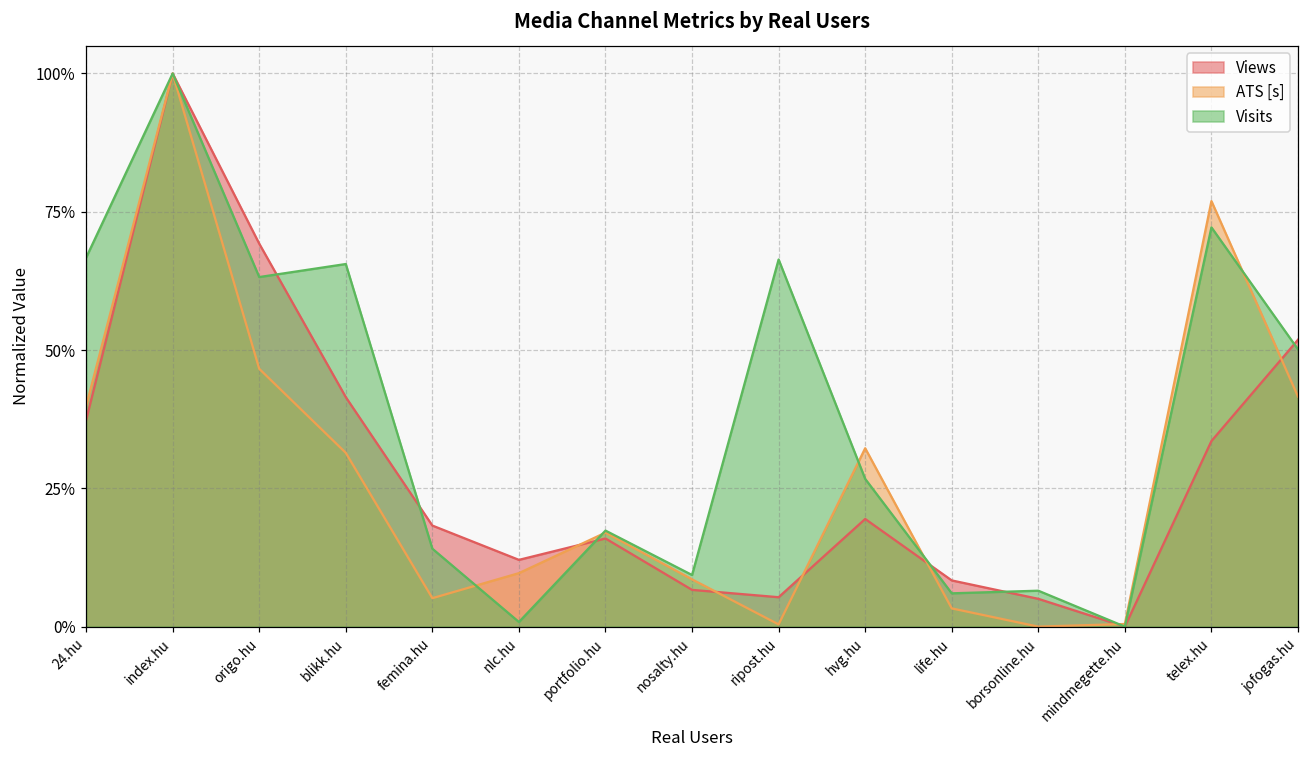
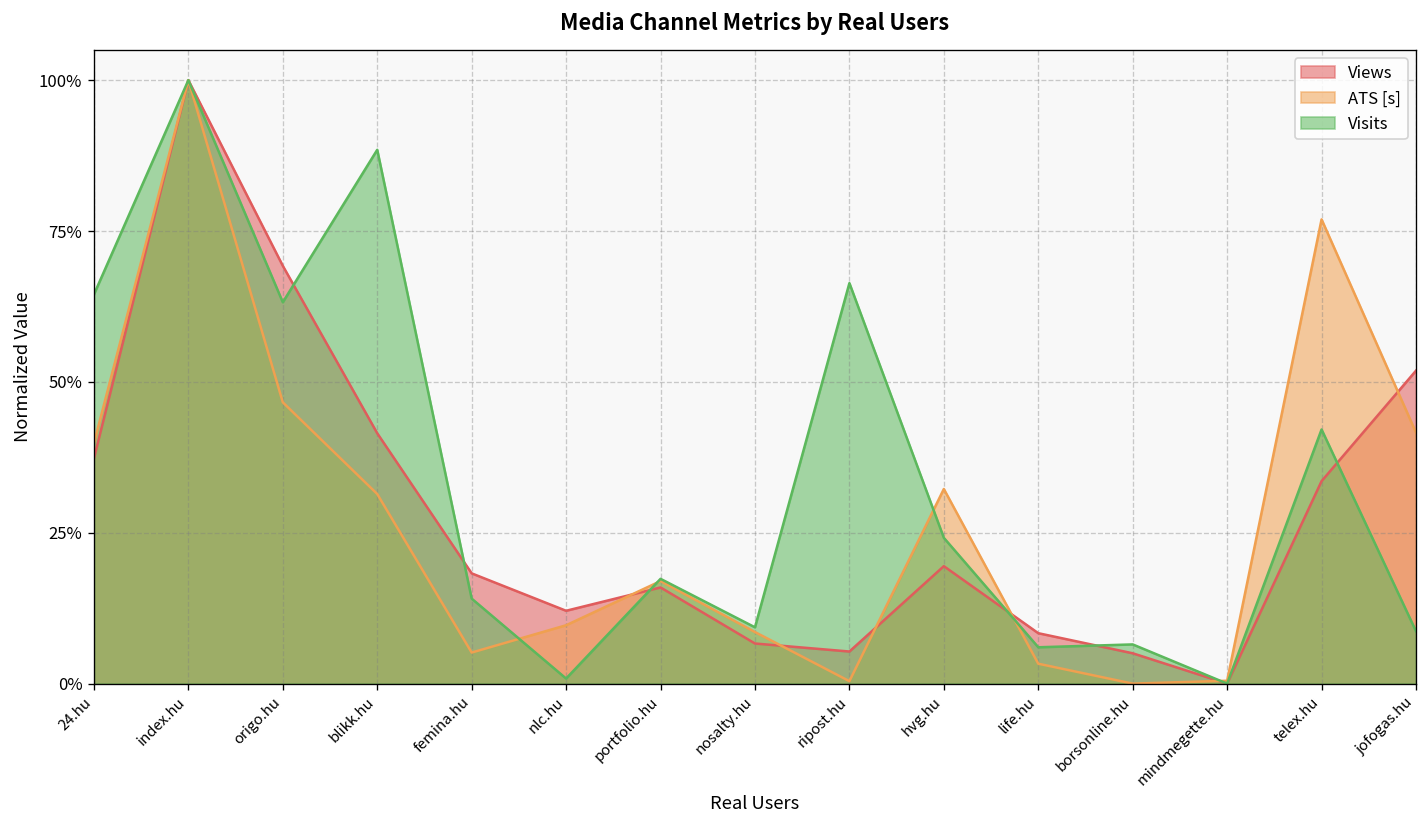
Visits, 24.hu: 67% -> 64%
Visits, blikk.hu: 66% -> 88%
Visits, hvg.hu: 27% -> 24%
Visits, telex.hu: 72% -> 42%
Visits, jofogas.hu: 50% -> 9%
